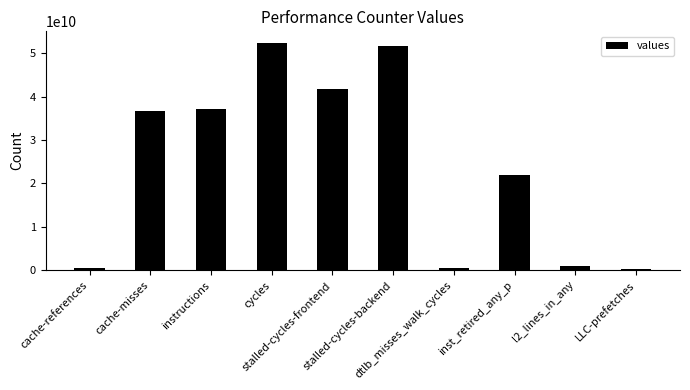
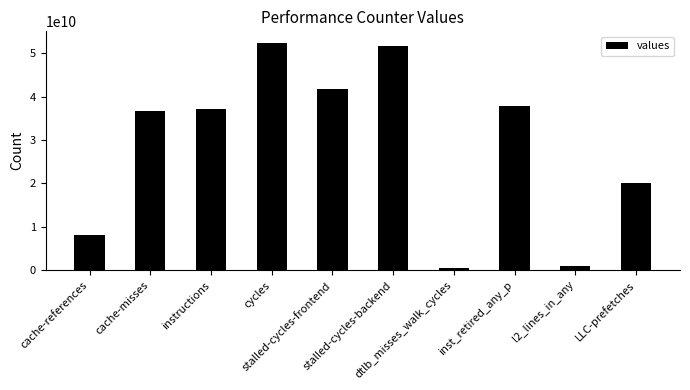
cache-references: 1000000000 -> 8000000000
inst_retired_any_p: 22000000000 -> 38000000000
LLC-prefetches: 0 -> 20000000000
